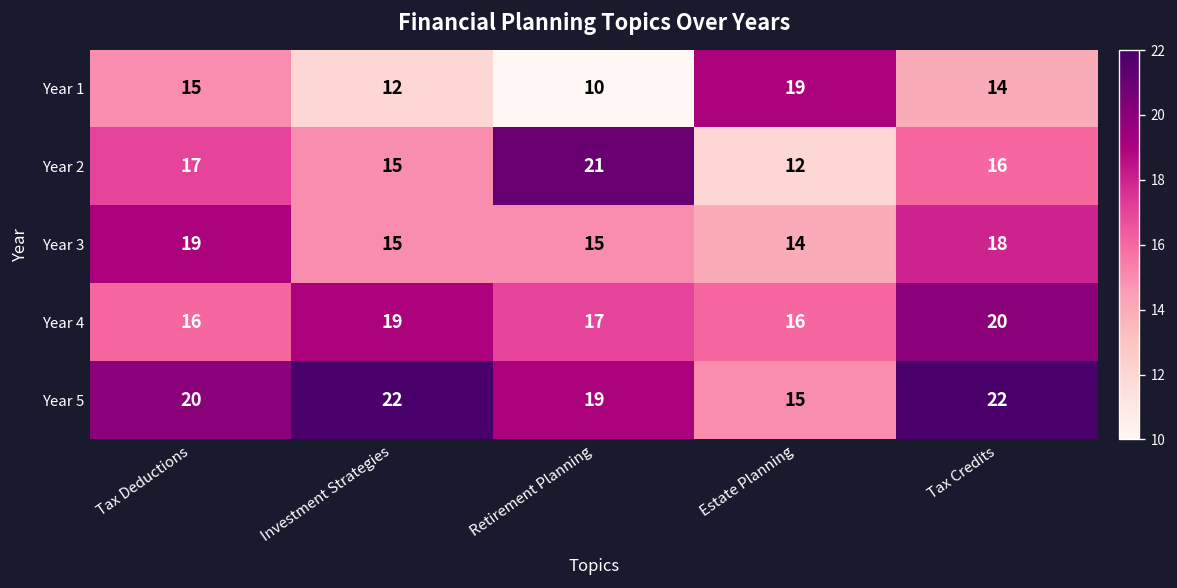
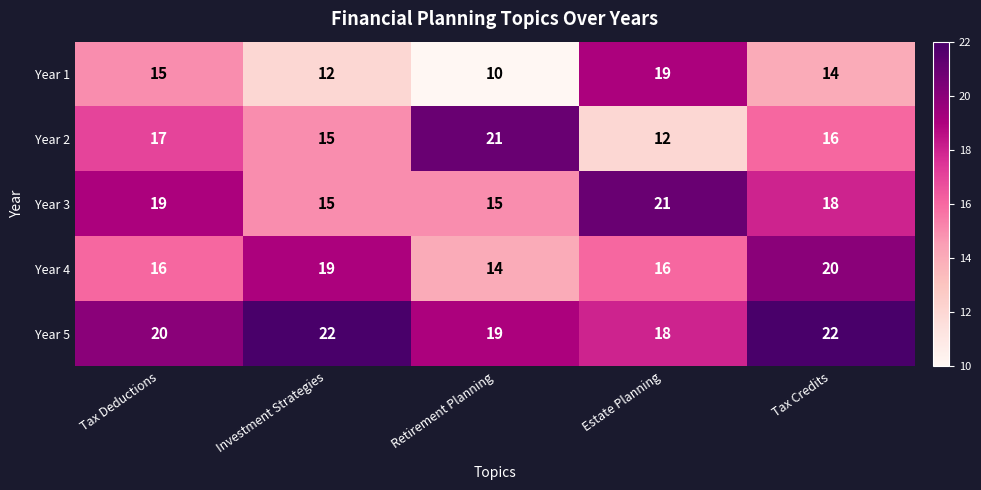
Year 3, Estate Planning: 14 -> 21
Year 4, Retirement Planning: 17 -> 14
Year 5, Estate Planning: 15 -> 18
